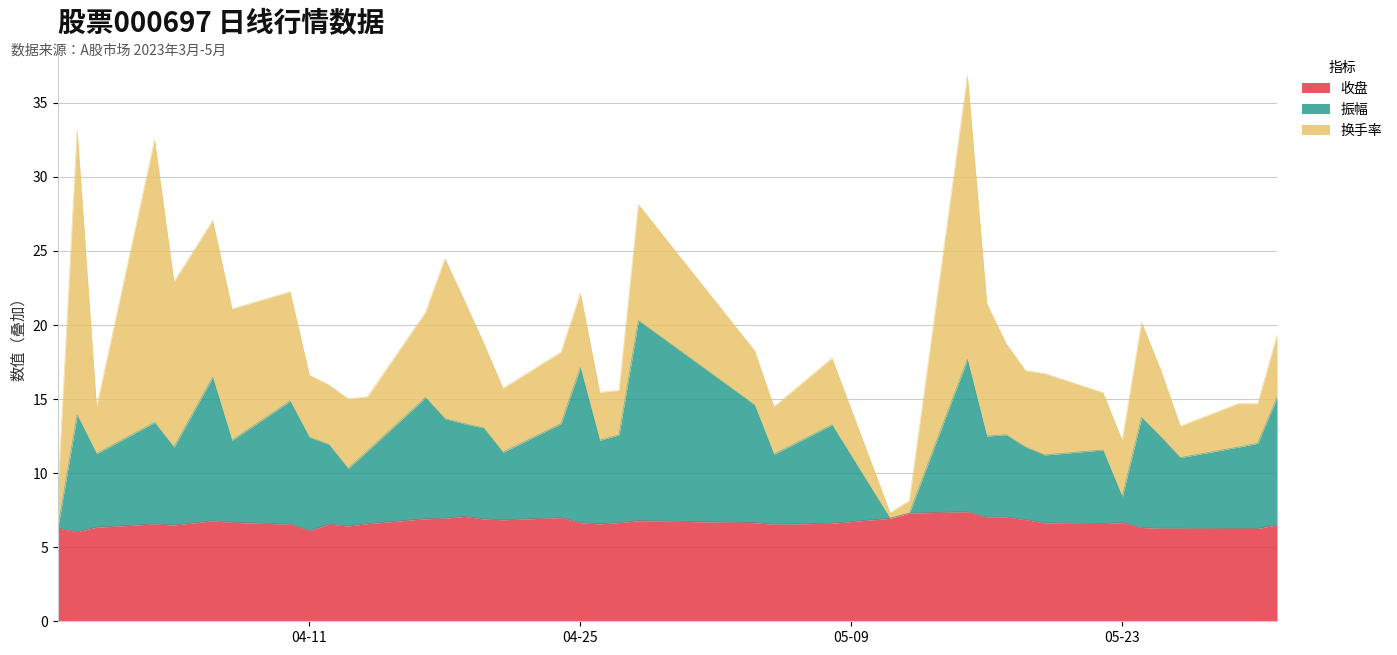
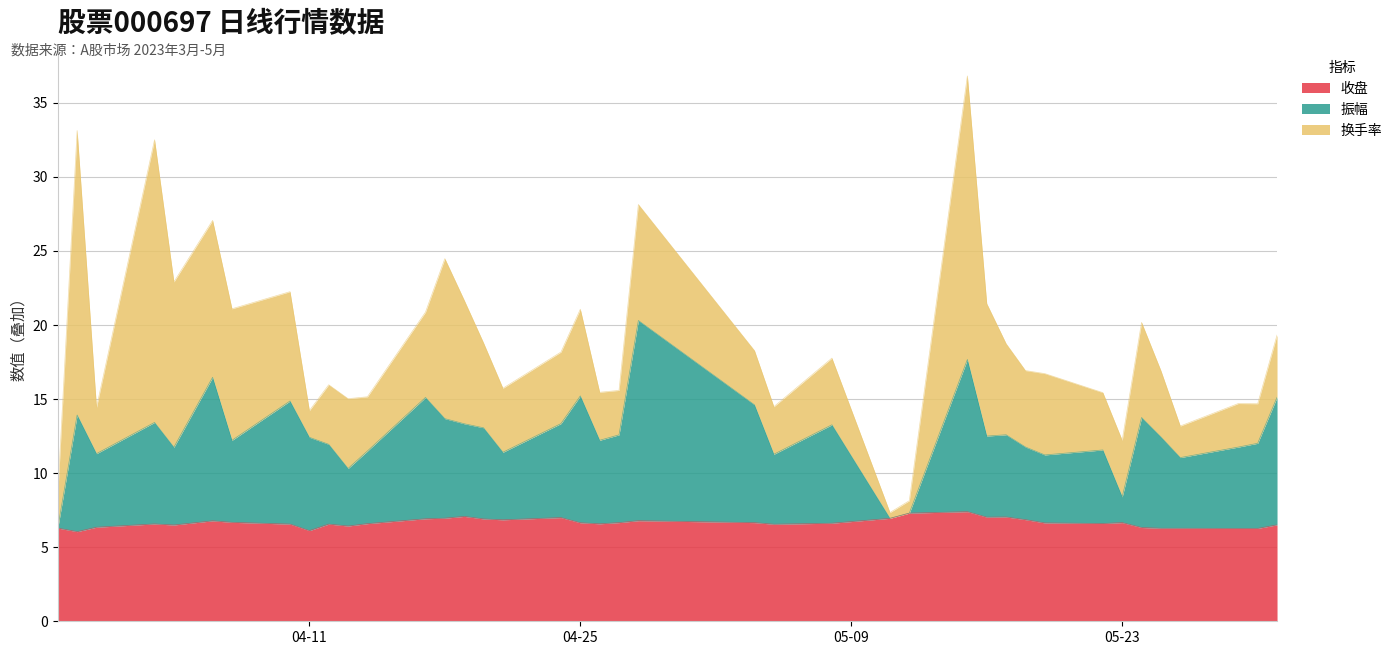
换手率, 04-11: 4.2 -> 1.8
振幅, 04-25: 10.5 -> 8.6
换手率, 04-25: 5.0 -> 5.8
